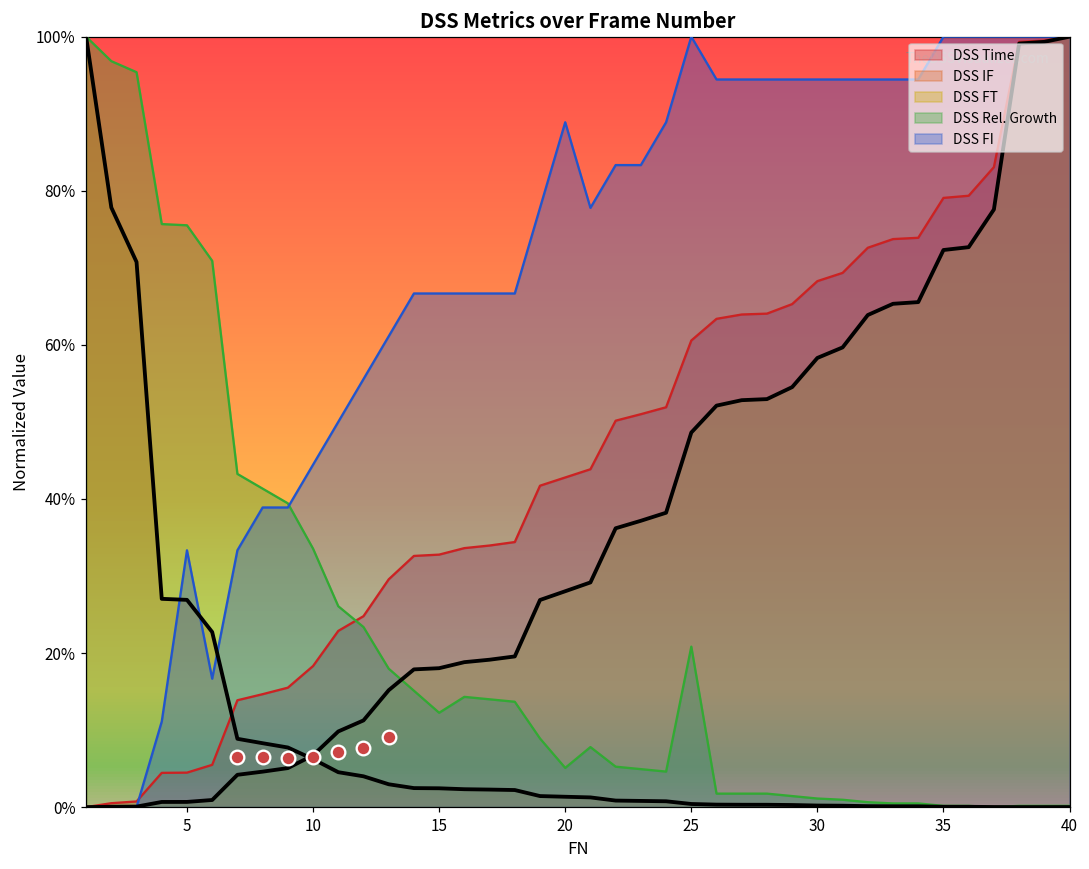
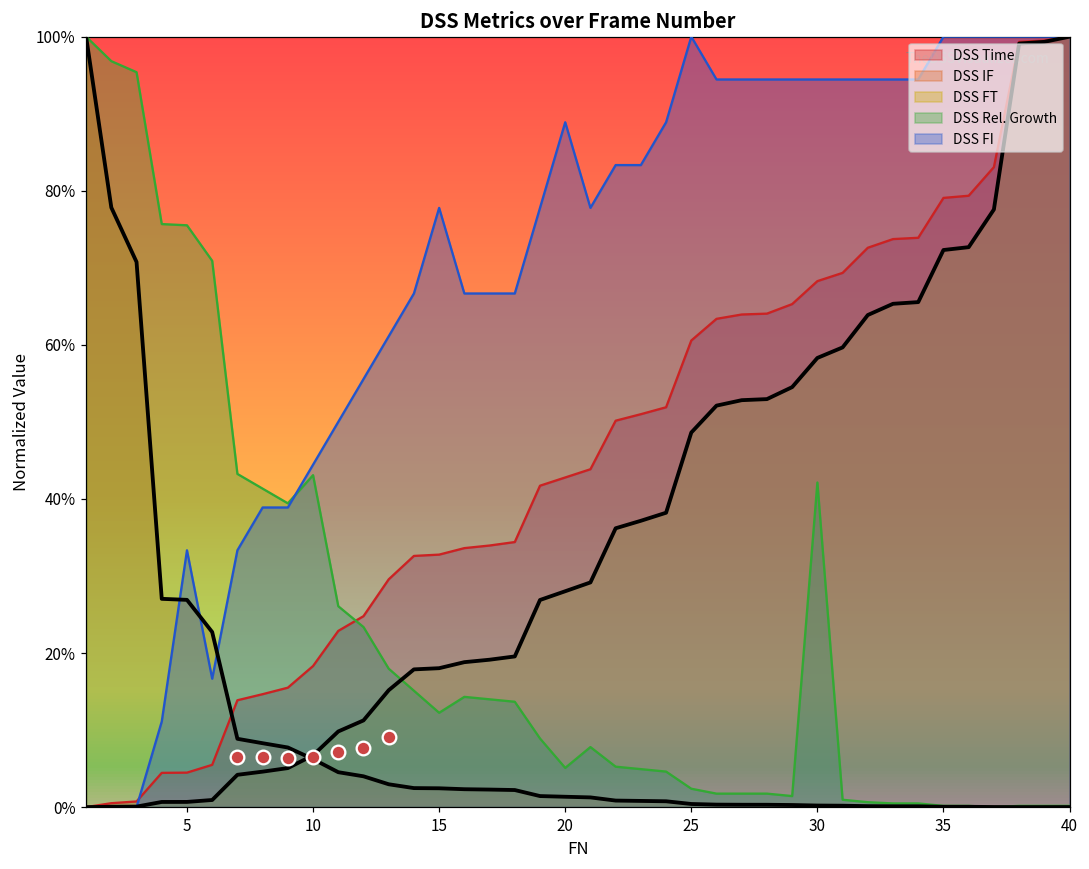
DSS Rel. Growth, 10: 34% -> 43%
DSS FI, 15: 67% -> 78%
DSS Rel. Growth, 25: 21% -> 2%
DSS Rel. Growth, 30: 1% -> 42%
